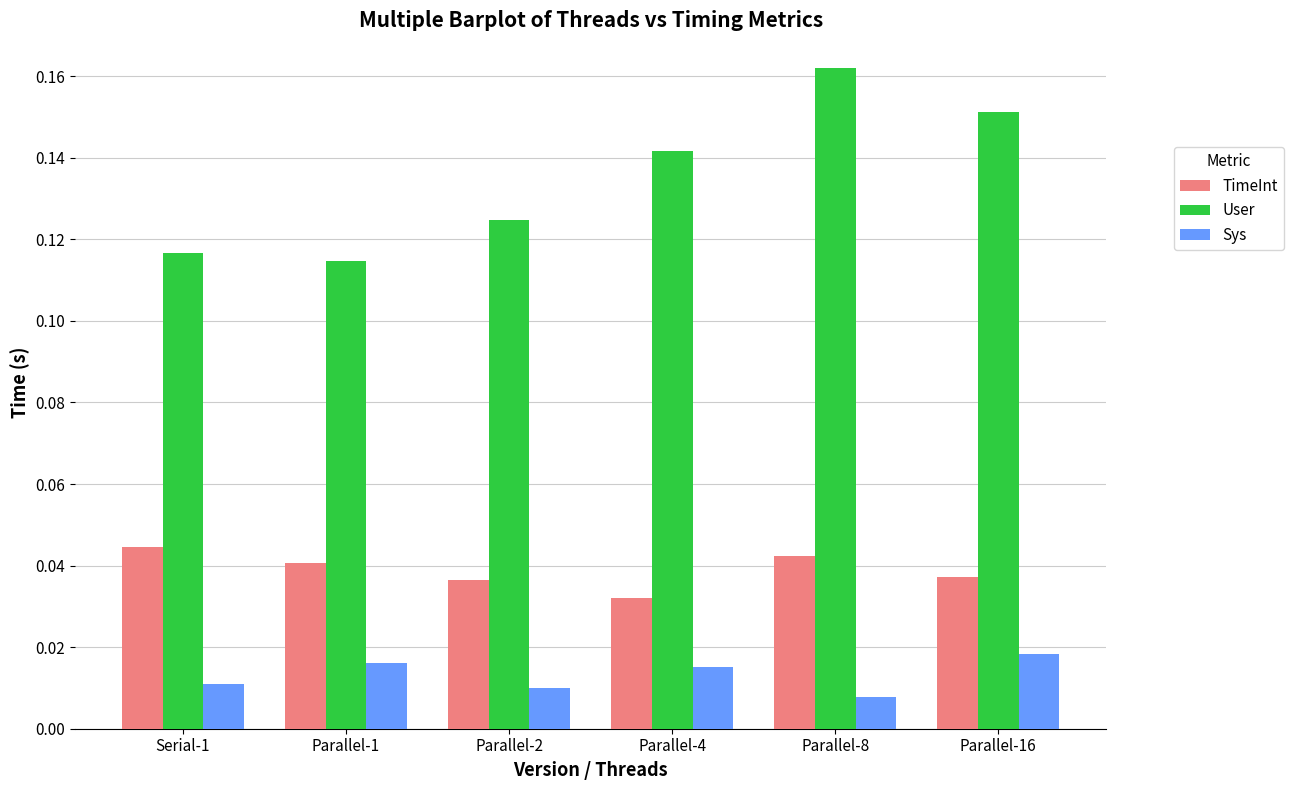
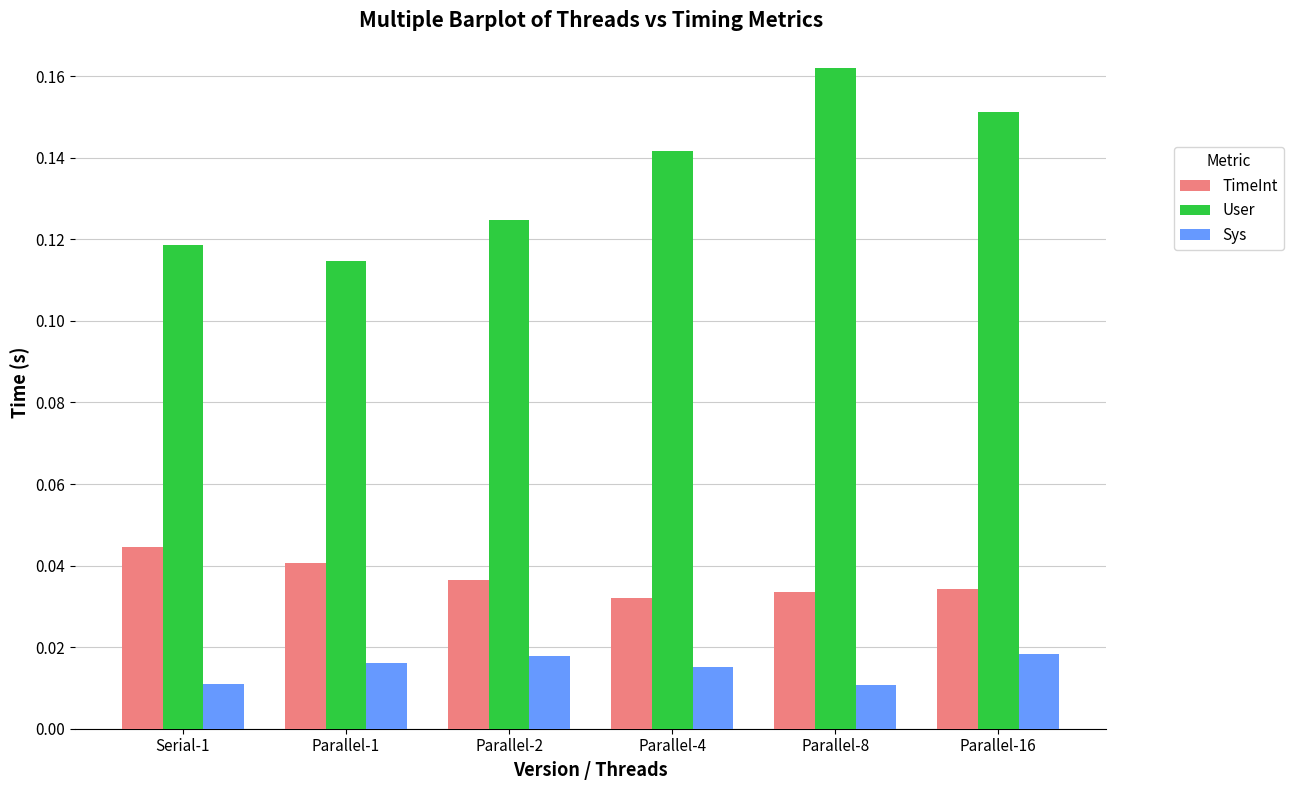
User, Serial-1: 0.117 -> 0.119
Sys, Parallel-2: 0.010 -> 0.018
TimeInt, Parallel-8: 0.042 -> 0.033
Sys, Parallel-8: 0.008 -> 0.011
TimeInt, Parallel-16: 0.037 -> 0.034
